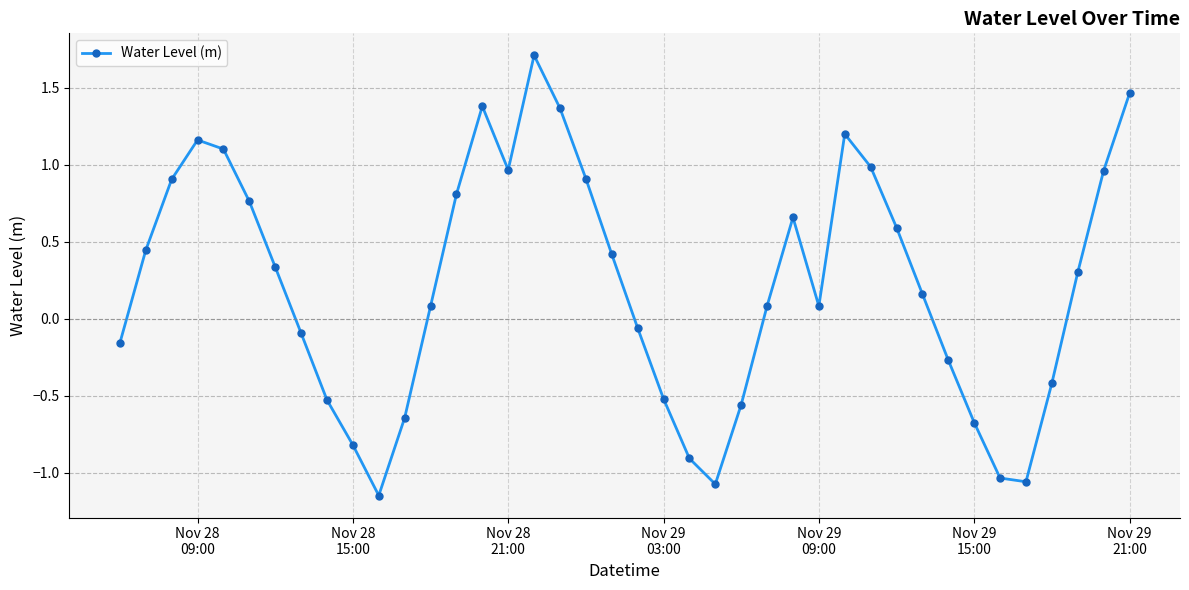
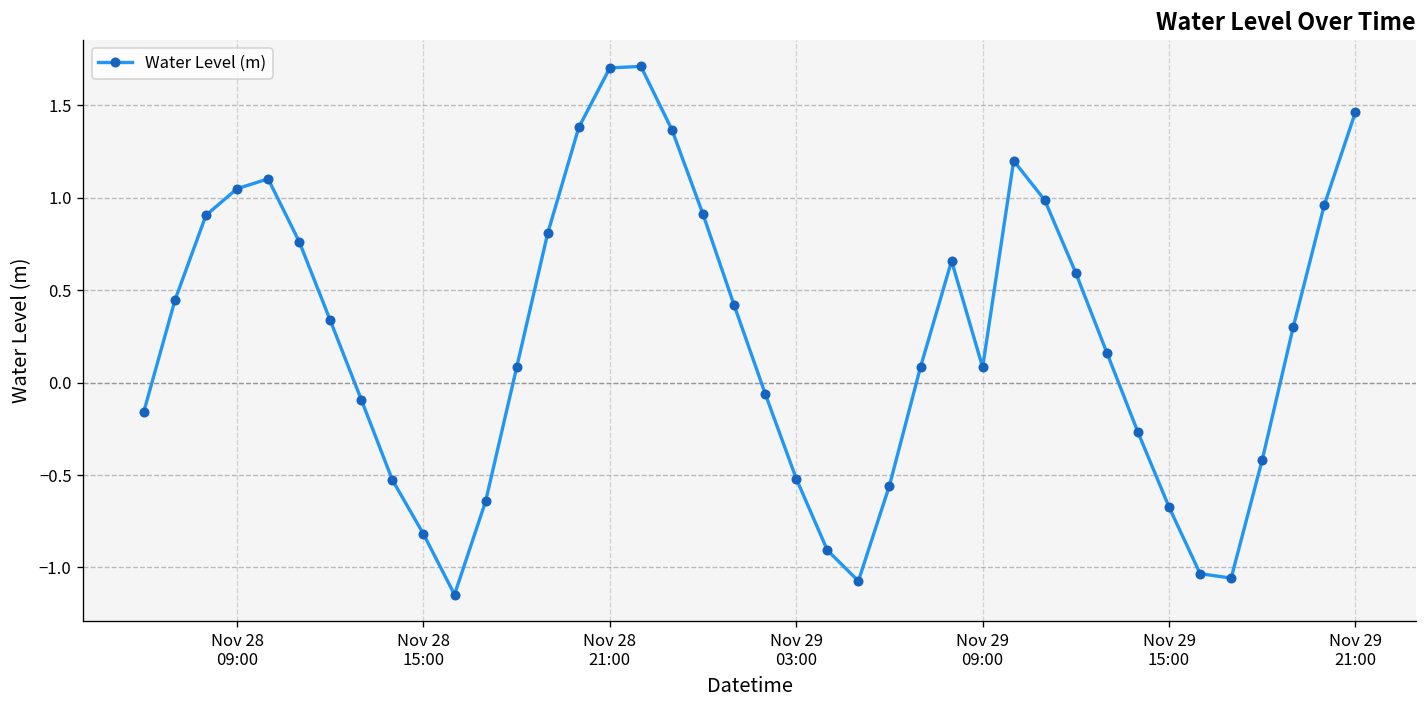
Nov 28 09:00: 1.16 -> 1.05
Nov 28 21:00: 0.97 -> 1.70
